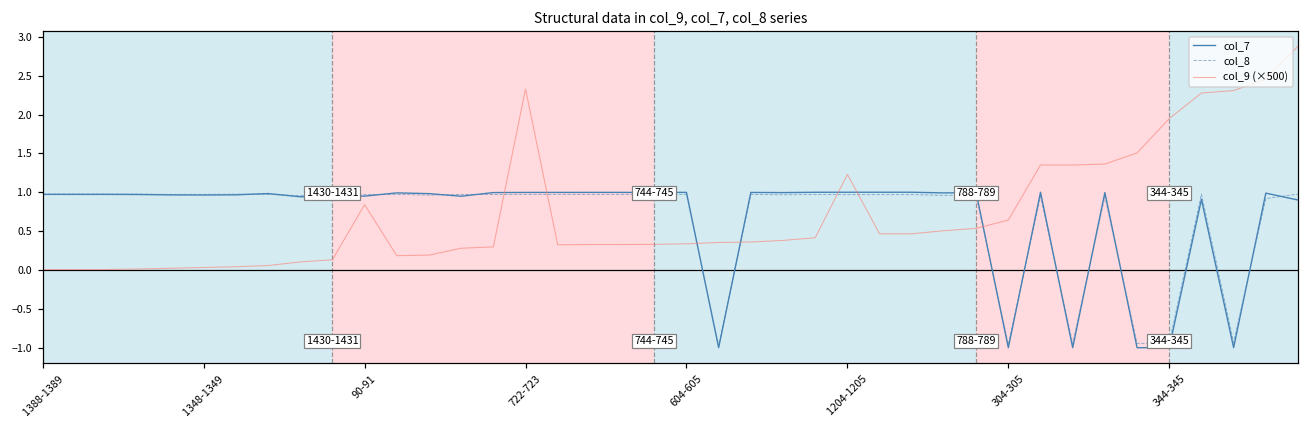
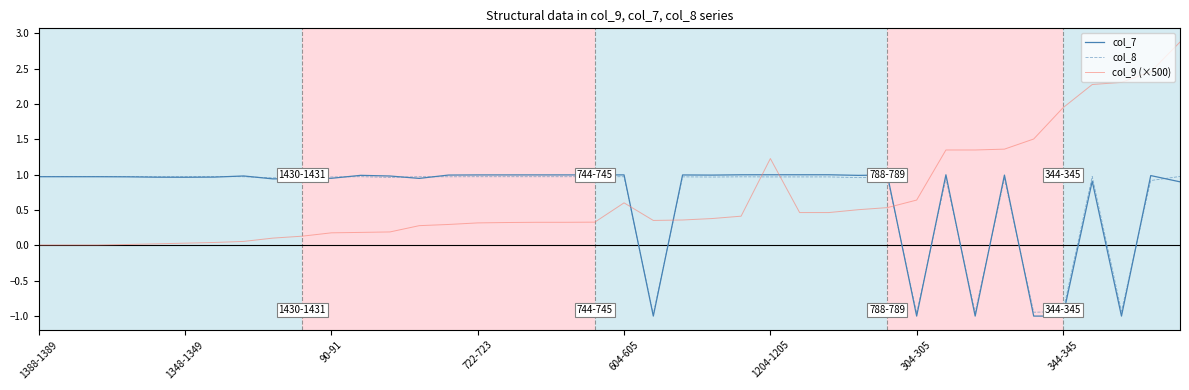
col_9 (×500), 90-91: 0.8 -> 0.2
col_9 (×500), 722-723: 2.3 -> 0.3
col_9 (×500), 604-605: 0.3 -> 0.6
